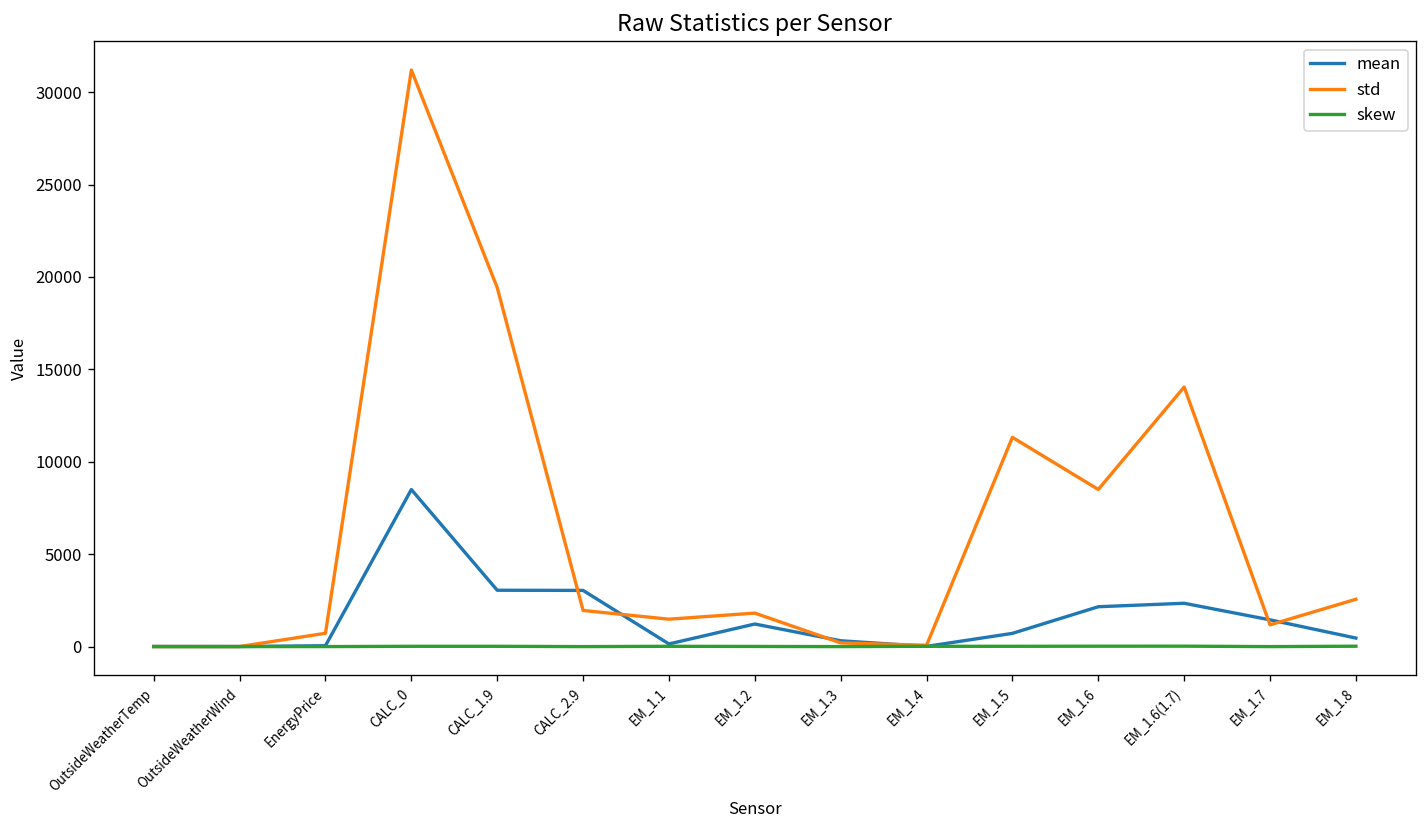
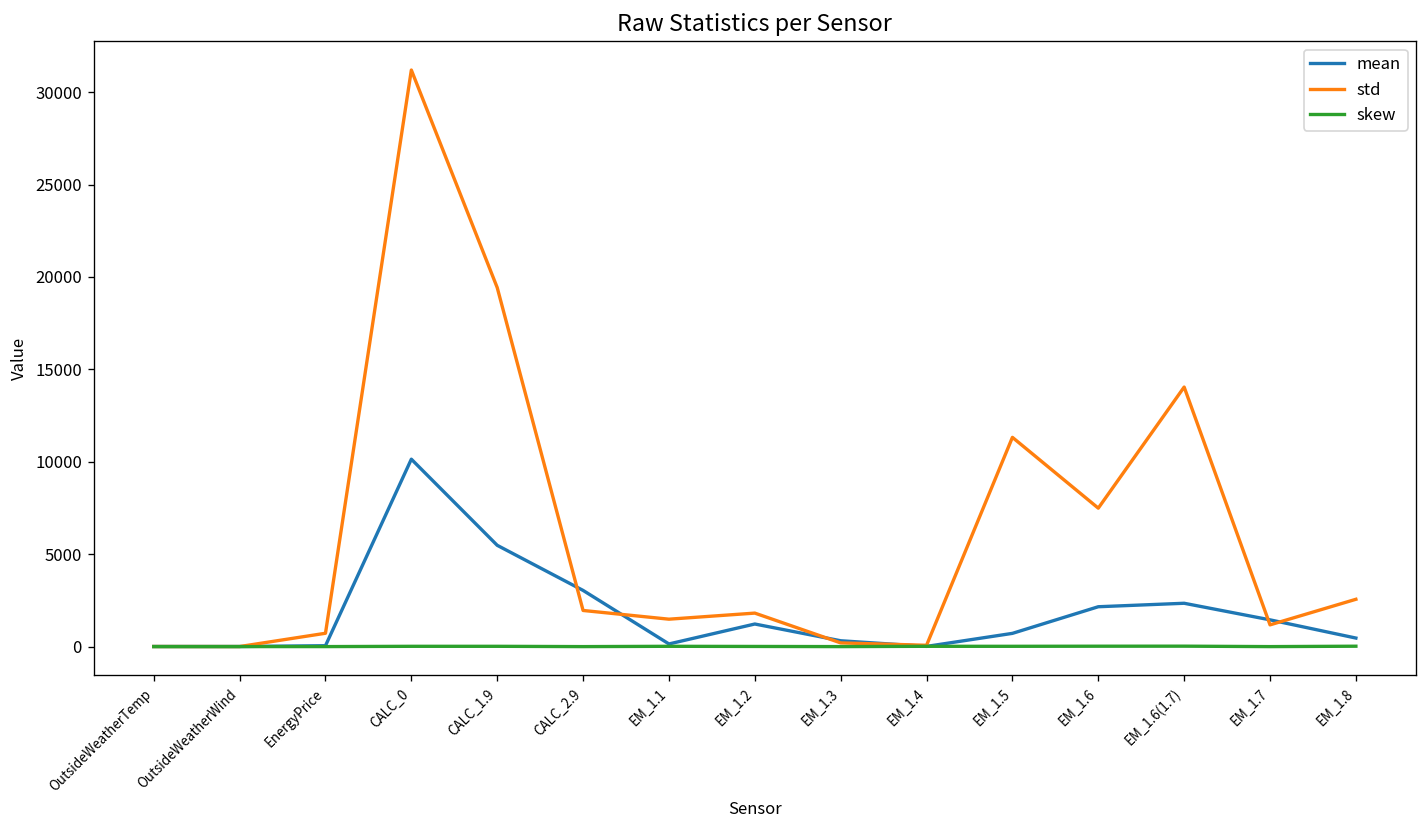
mean, CALC_0: 8500 -> 10100
mean, CALC_1.9: 3000 -> 5500
std, EM_1.6: 8500 -> 7500
